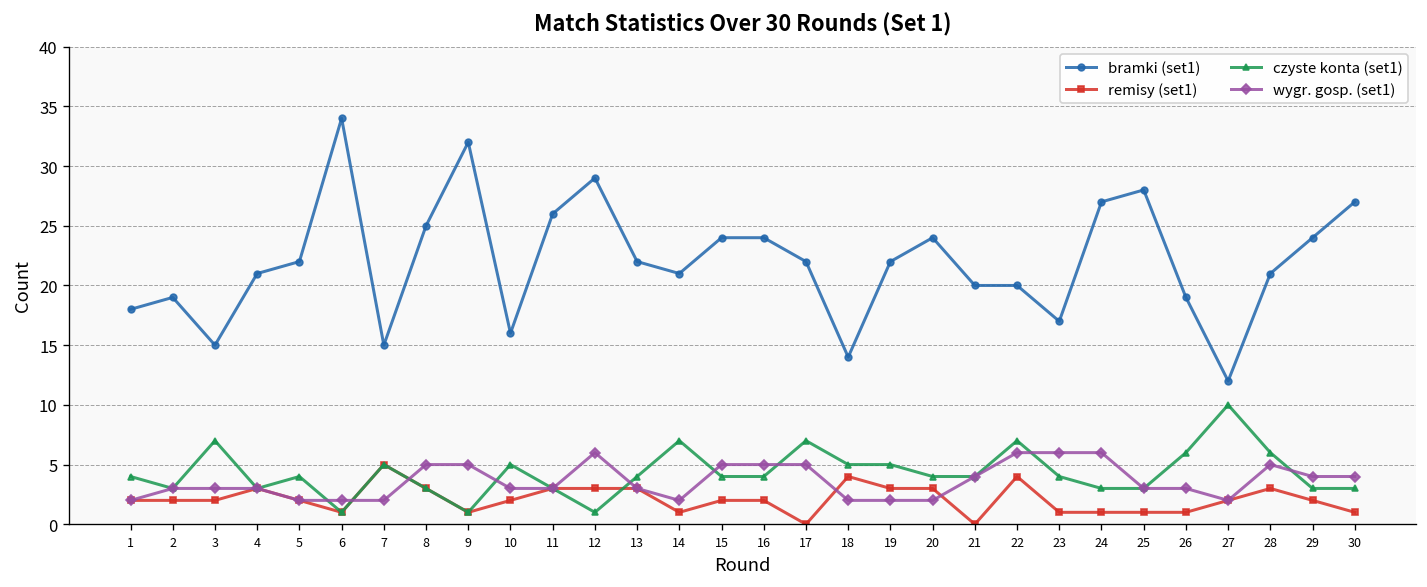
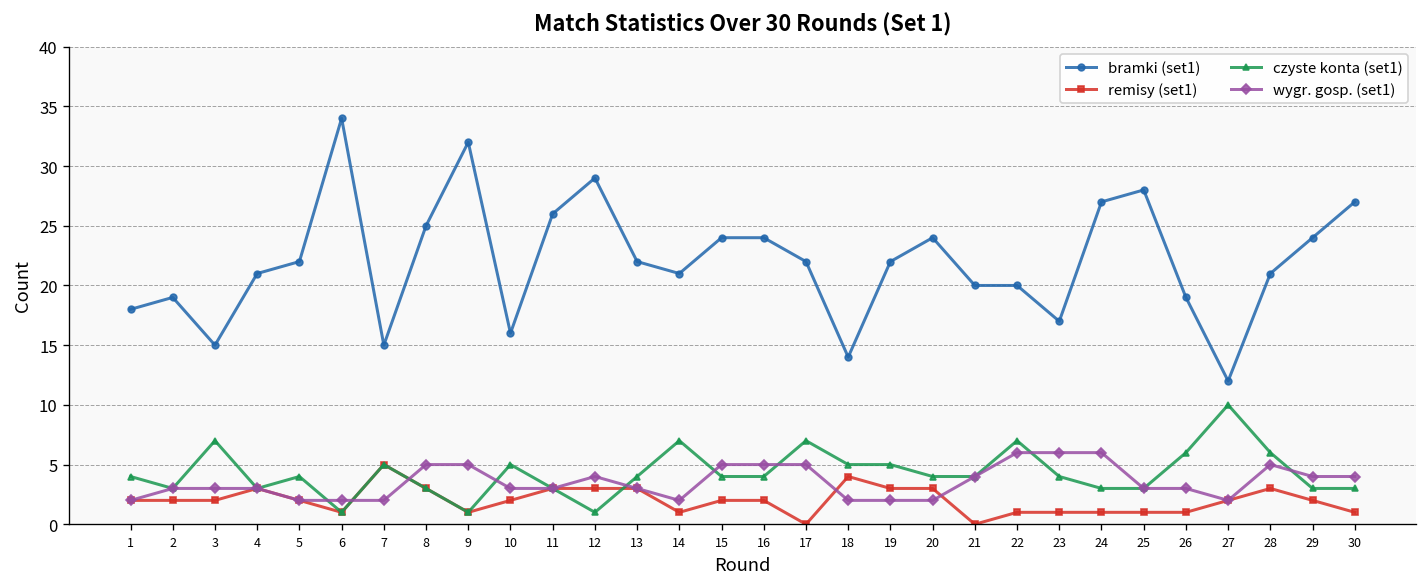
wygr. gosp. (set1), 12: 6 -> 4
remisy (set1), 22: 4 -> 1
